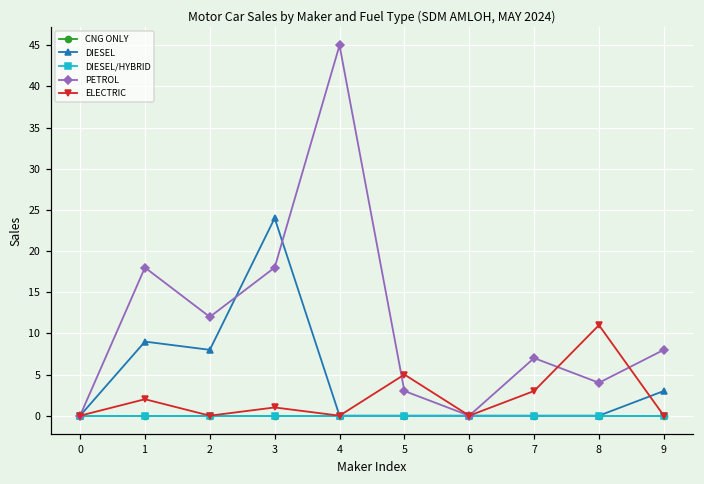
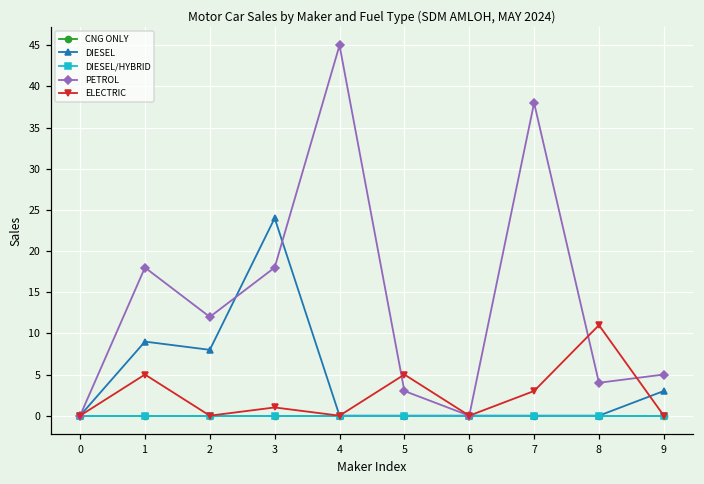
ELECTRIC, 1: 2 -> 5
PETROL, 7: 7 -> 38
PETROL, 9: 8 -> 5
